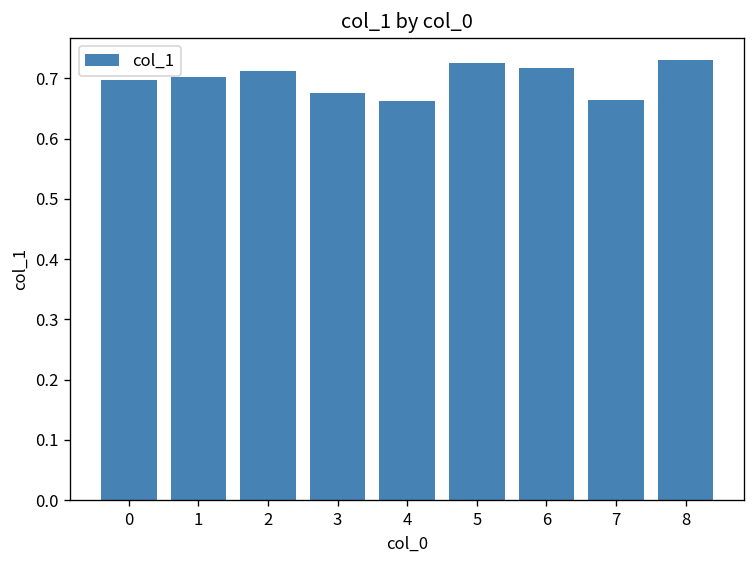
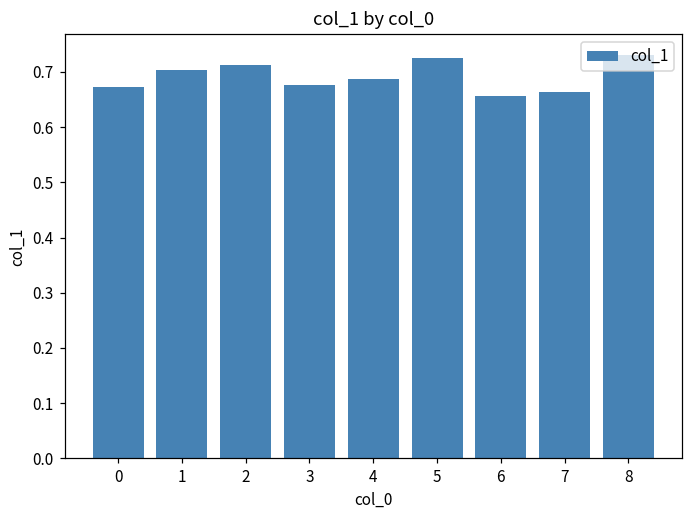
0: 0.70 -> 0.67
4: 0.66 -> 0.69
6: 0.72 -> 0.66
